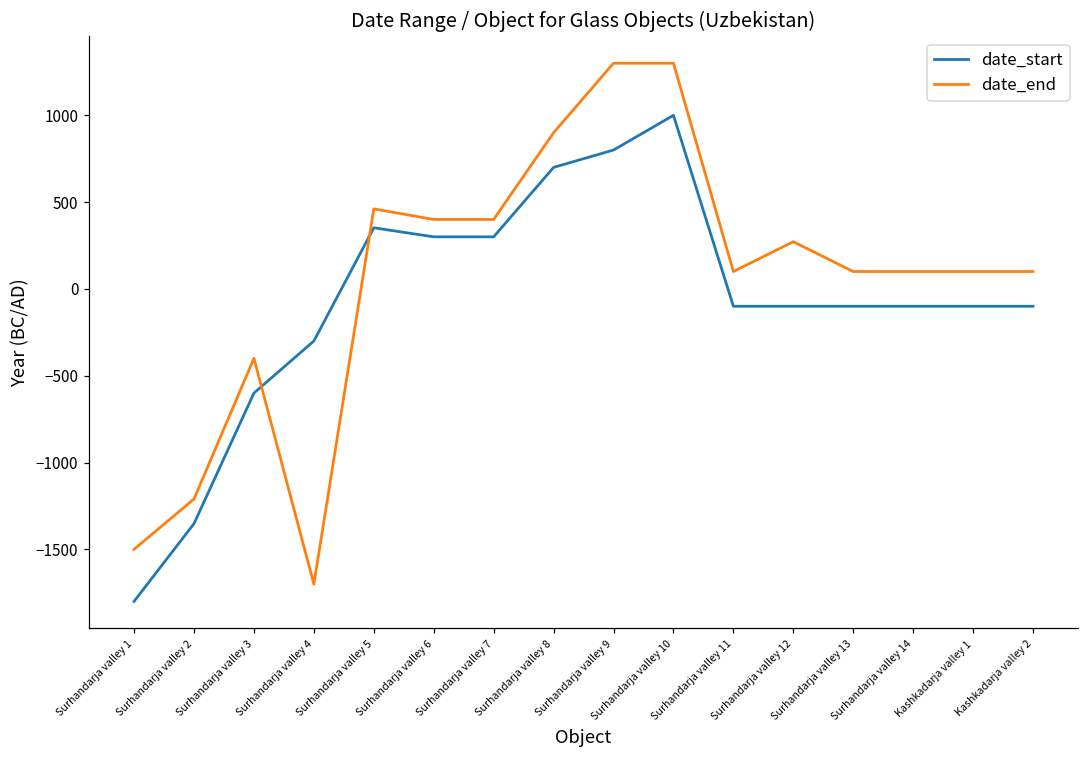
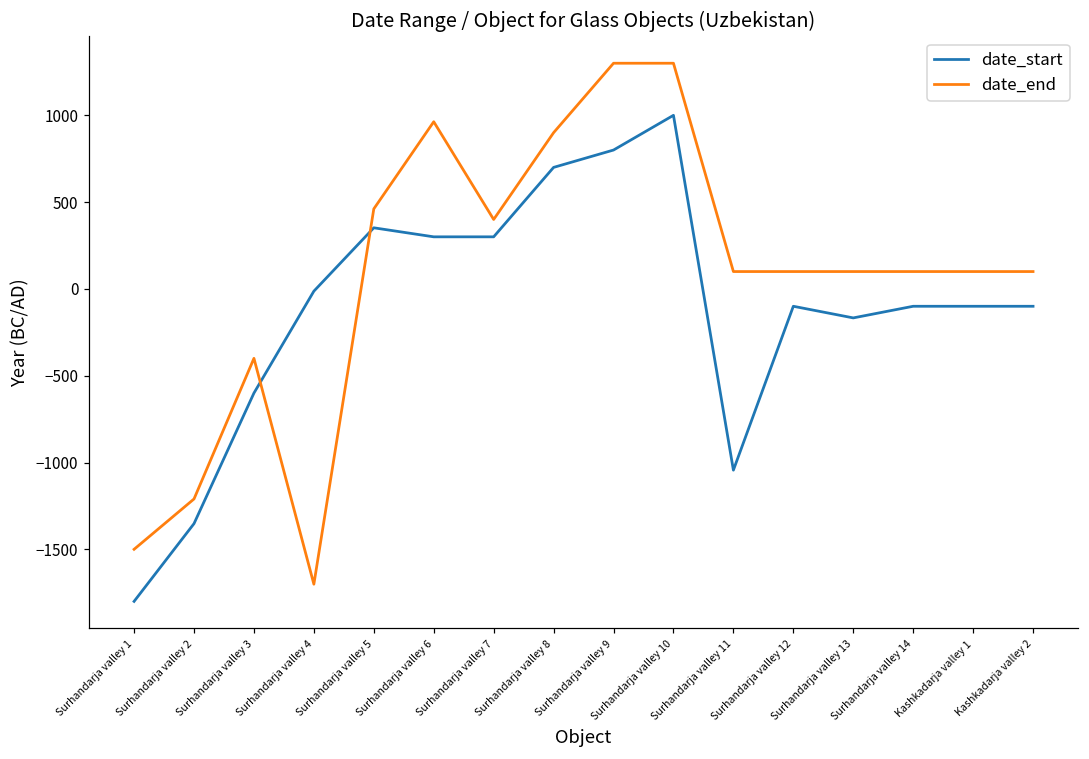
date_start, Surhandarja valley 4: -300 -> -10
date_end, Surhandarja valley 6: 400 -> 960
date_start, Surhandarja valley 11: -100 -> -1040
date_end, Surhandarja valley 12: 270 -> 100
date_start, Surhandarja valley 13: -100 -> -170
